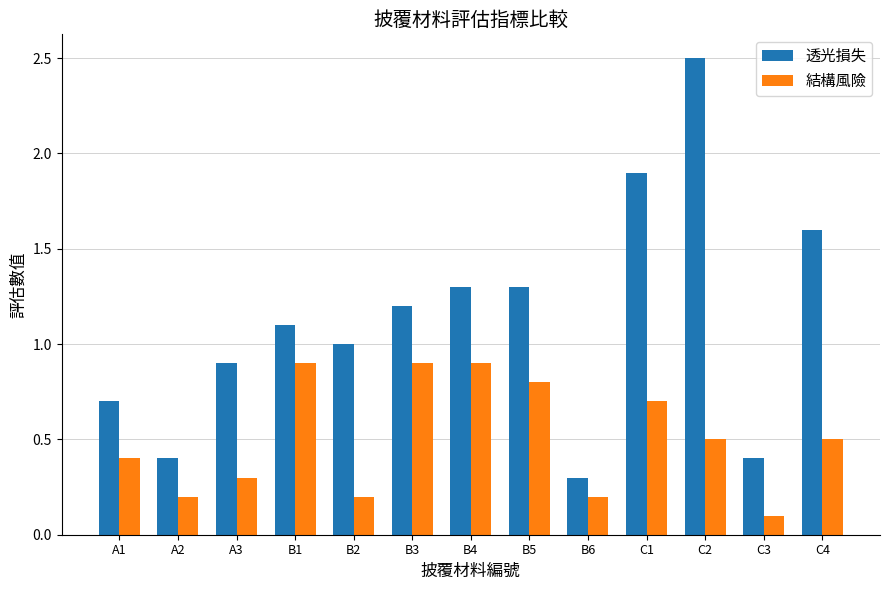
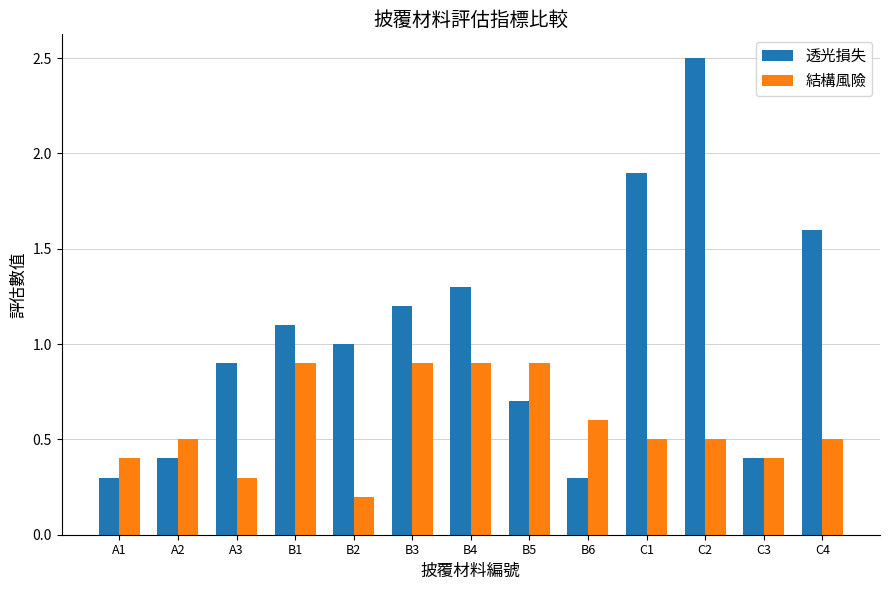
透光損失, A1: 0.7 -> 0.3
結構風險, A2: 0.2 -> 0.5
透光損失, B5: 1.3 -> 0.7
結構風險, B5: 0.8 -> 0.9
結構風險, B6: 0.2 -> 0.6
結構風險, C1: 0.7 -> 0.5
結構風險, C3: 0.1 -> 0.4
